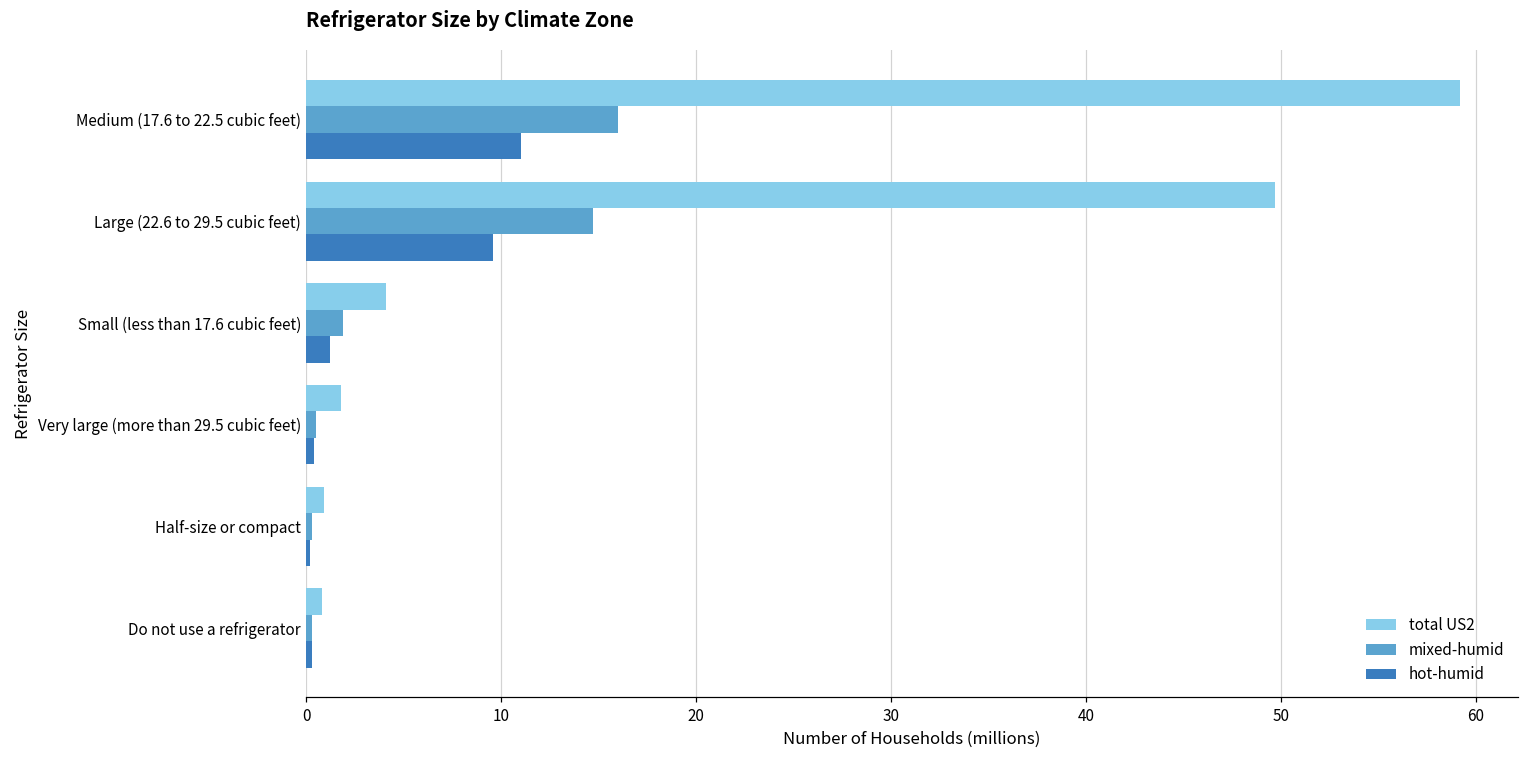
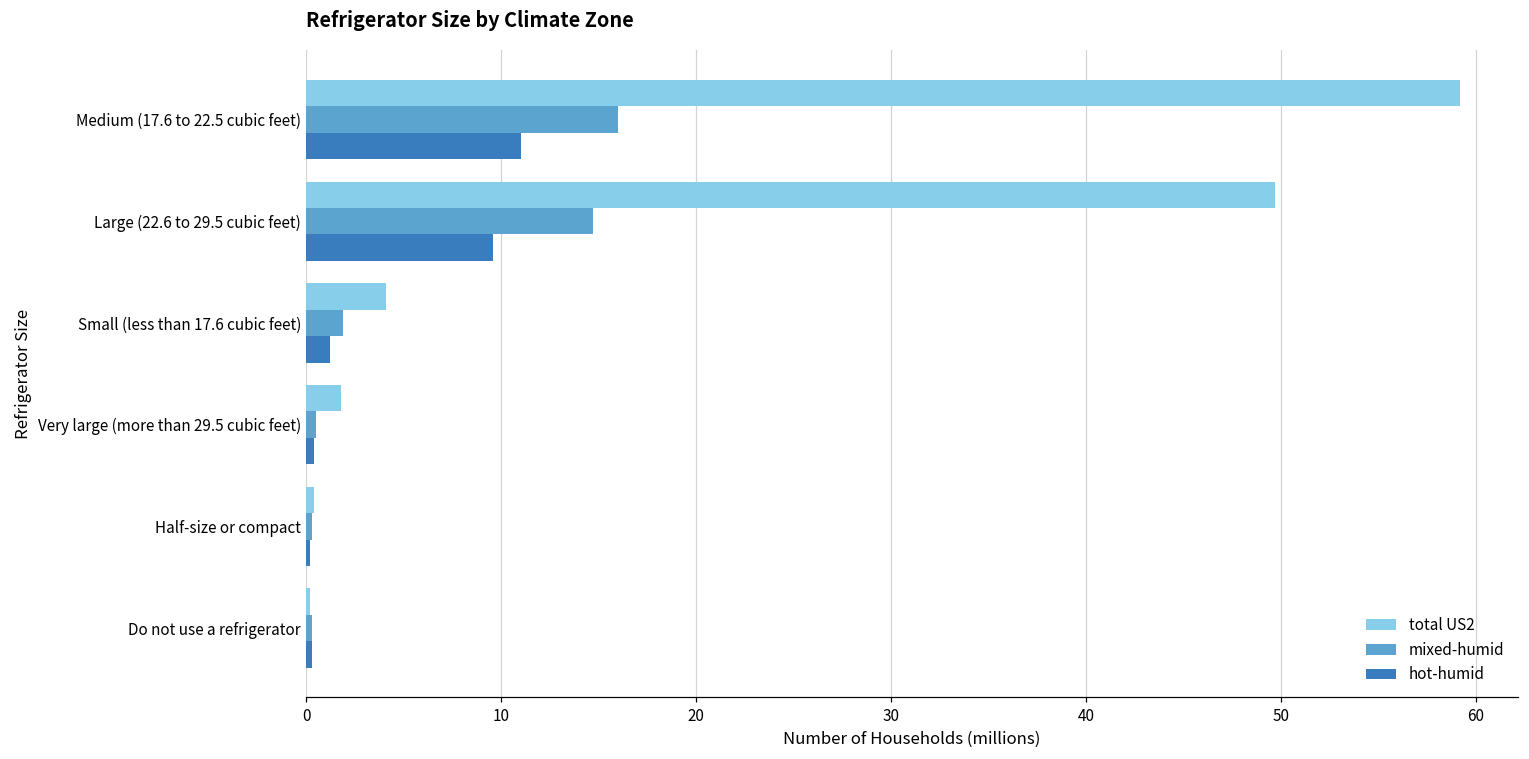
total US2, Half-size or compact: 0.9 -> 0.4
total US2, Do not use a refrigerator: 0.8 -> 0.2
